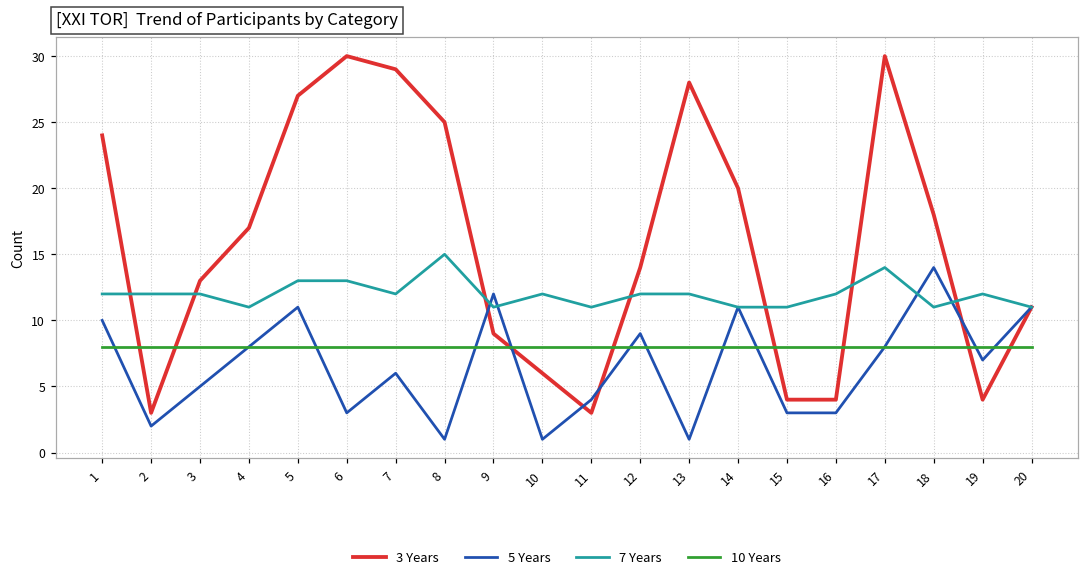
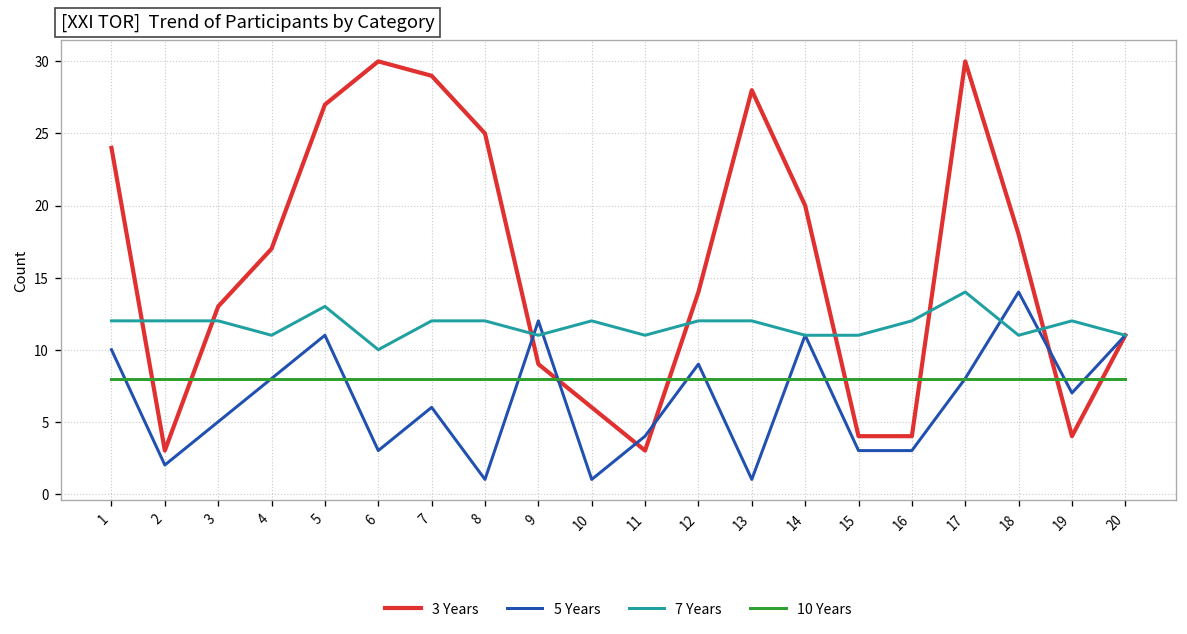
7 Years, 6: 13 -> 10
7 Years, 8: 15 -> 12
